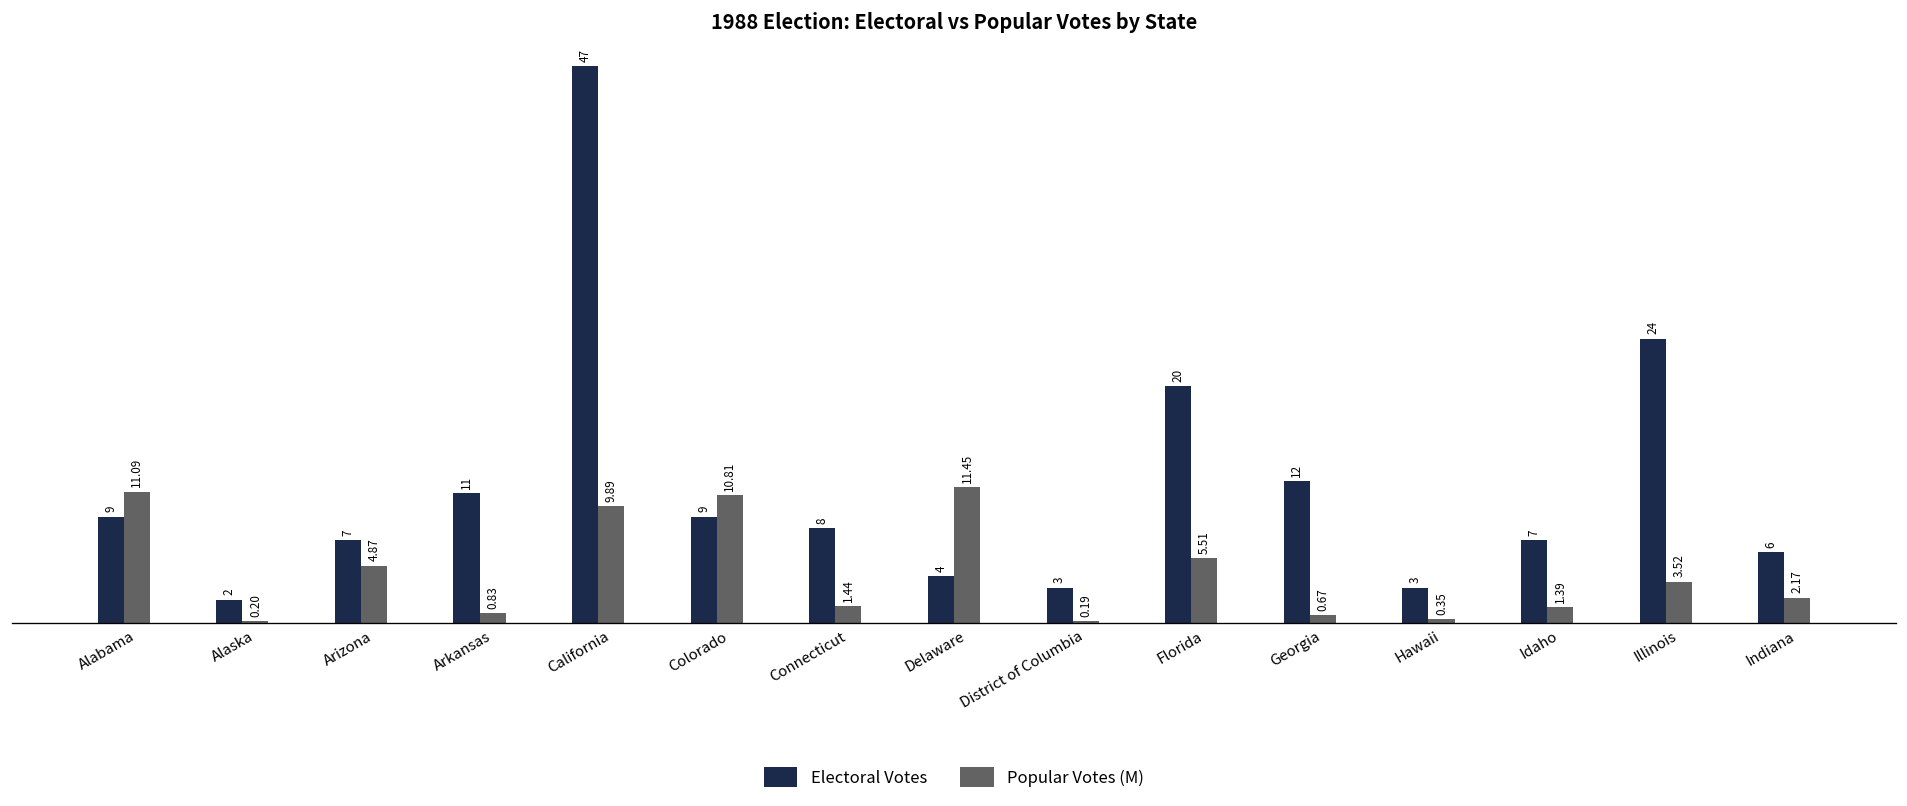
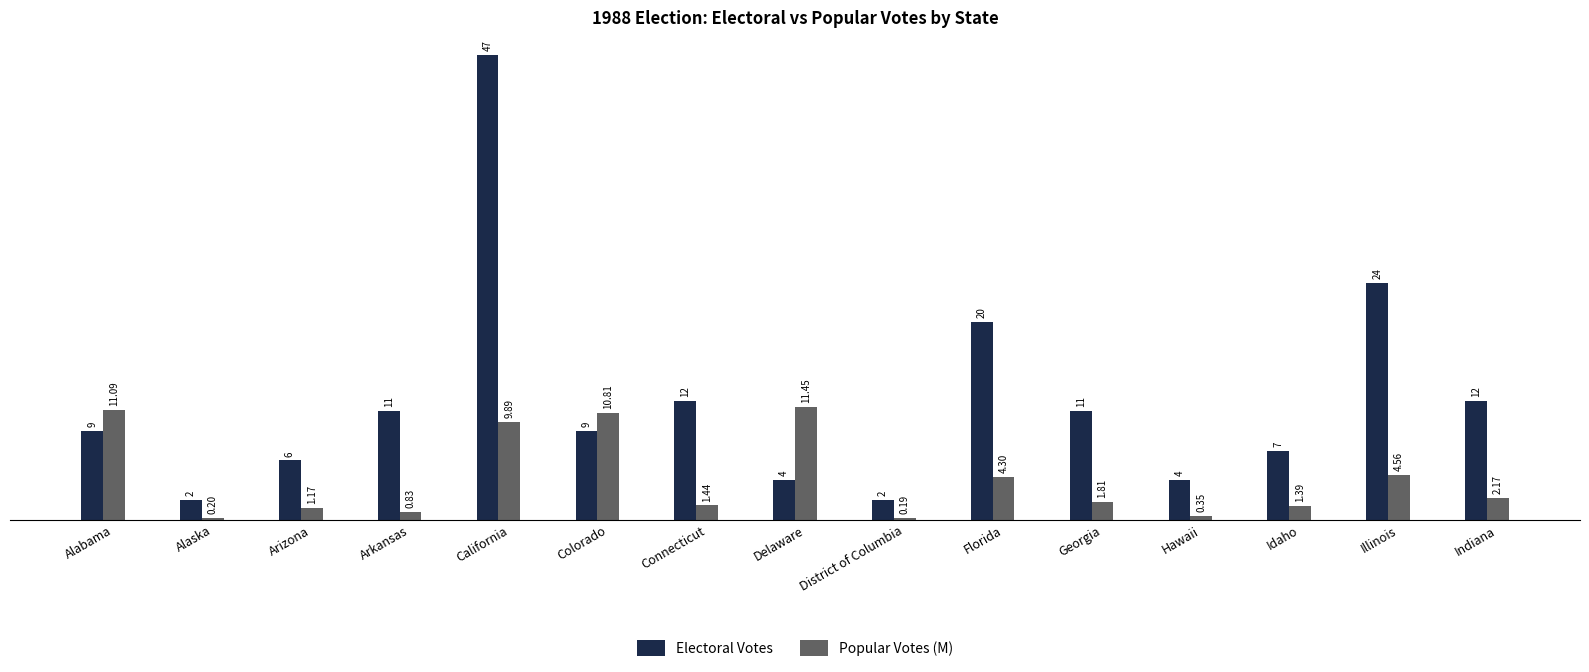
Electoral Votes, Arizona: 7 -> 6
Popular Votes (M), Arizona: 4.87 -> 1.17
Electoral Votes, Connecticut: 8 -> 12
Electoral Votes, District of Columbia: 3 -> 2
Popular Votes (M), Florida: 5.51 -> 4.30
Electoral Votes, Georgia: 12 -> 11
Popular Votes (M), Georgia: 0.67 -> 1.81
Electoral Votes, Hawaii: 3 -> 4
Popular Votes (M), Illinois: 3.52 -> 4.56
Electoral Votes, Indiana: 6 -> 12
